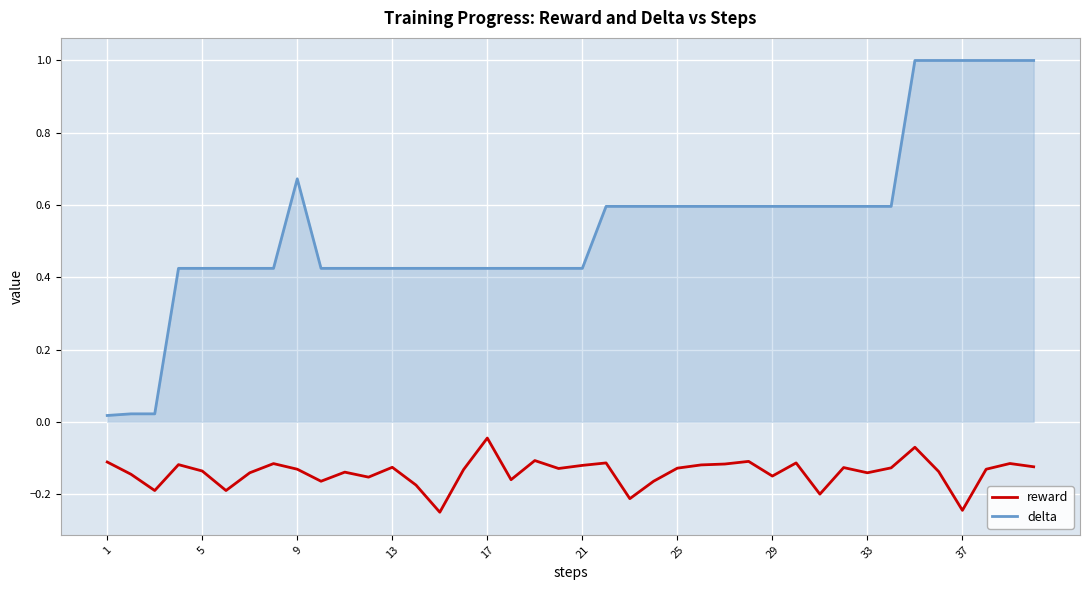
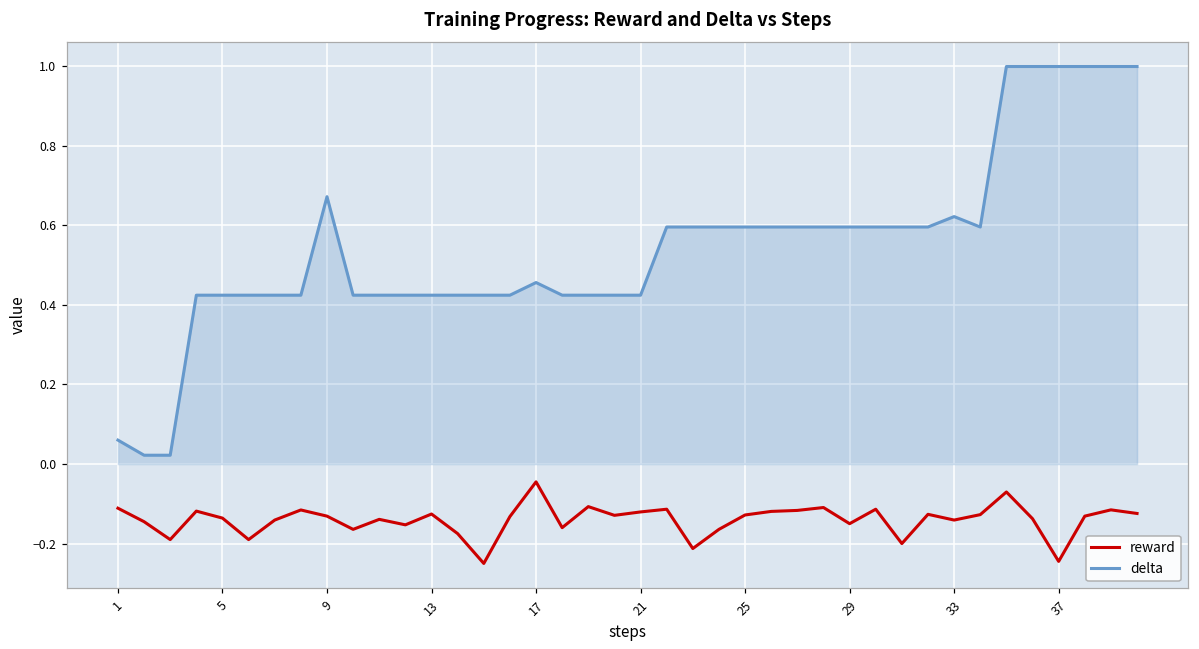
delta, 1: 0.02 -> 0.06
delta, 17: 0.42 -> 0.46
delta, 33: 0.60 -> 0.62
